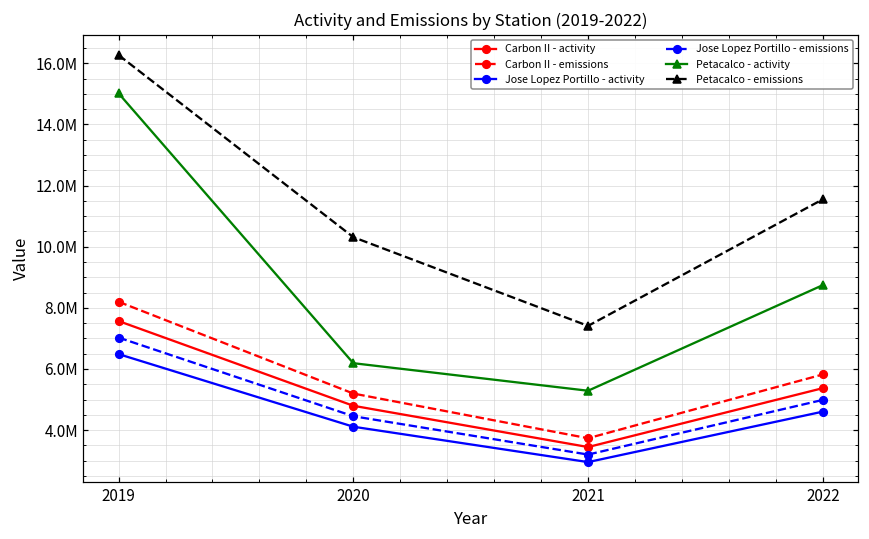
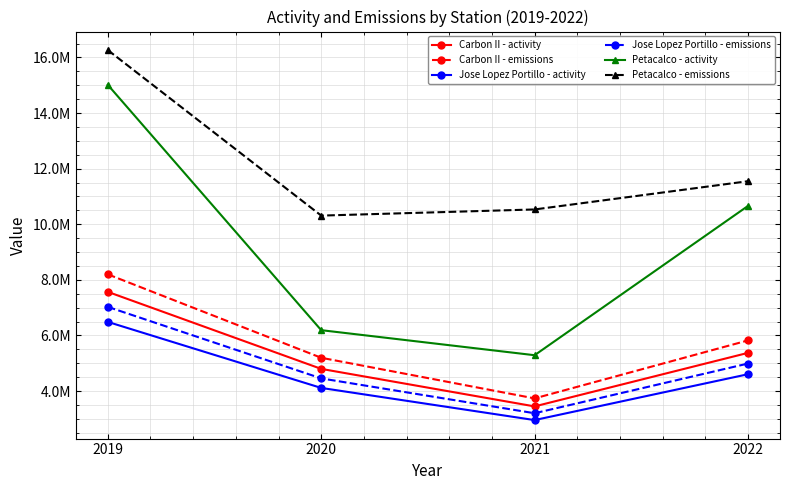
Petacalco - emissions, 2021: 7400000 -> 10500000
Petacalco - activity, 2022: 8700000 -> 10700000
